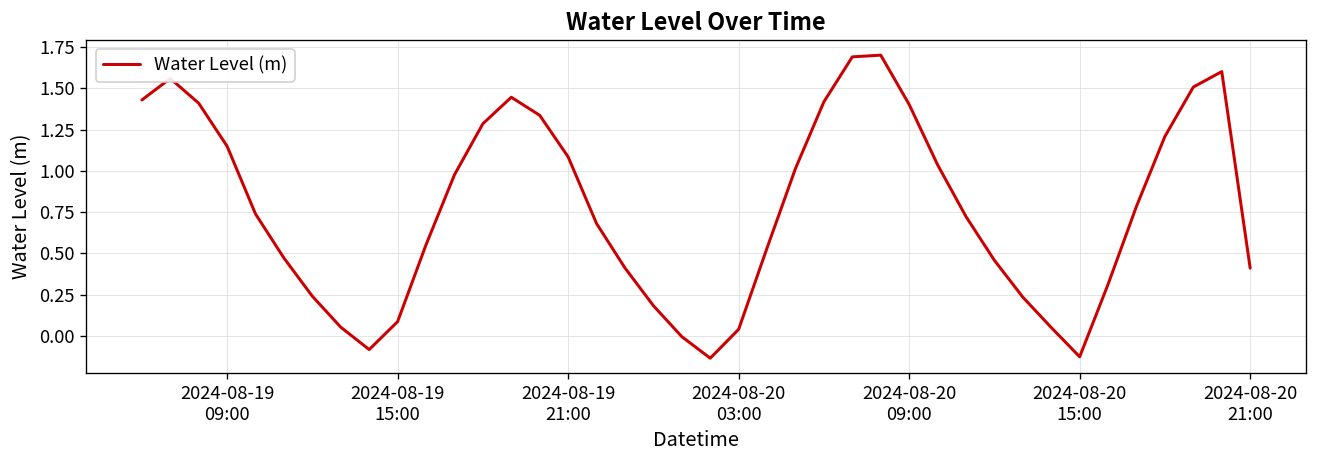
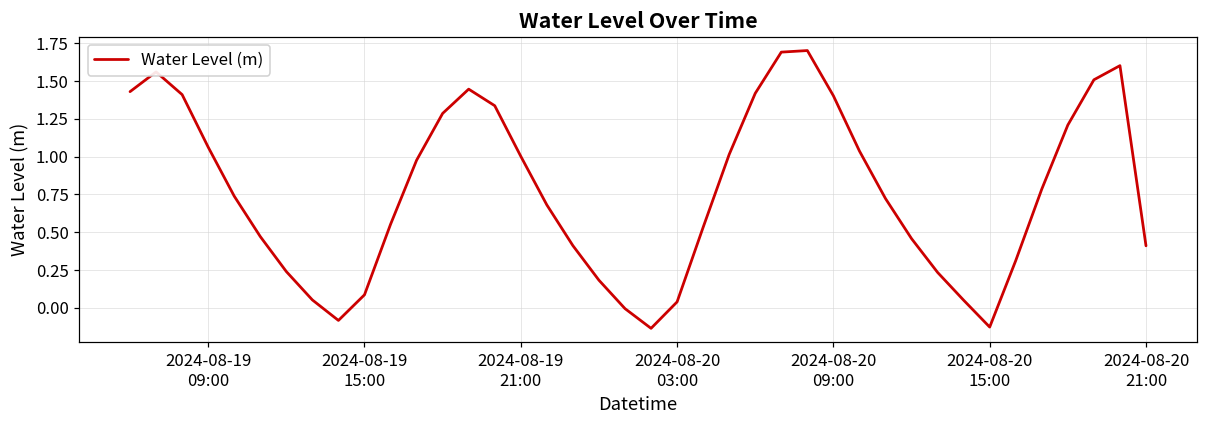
2024-08-19 09:00: 1.15 -> 1.06
2024-08-19 21:00: 1.08 -> 1.00
